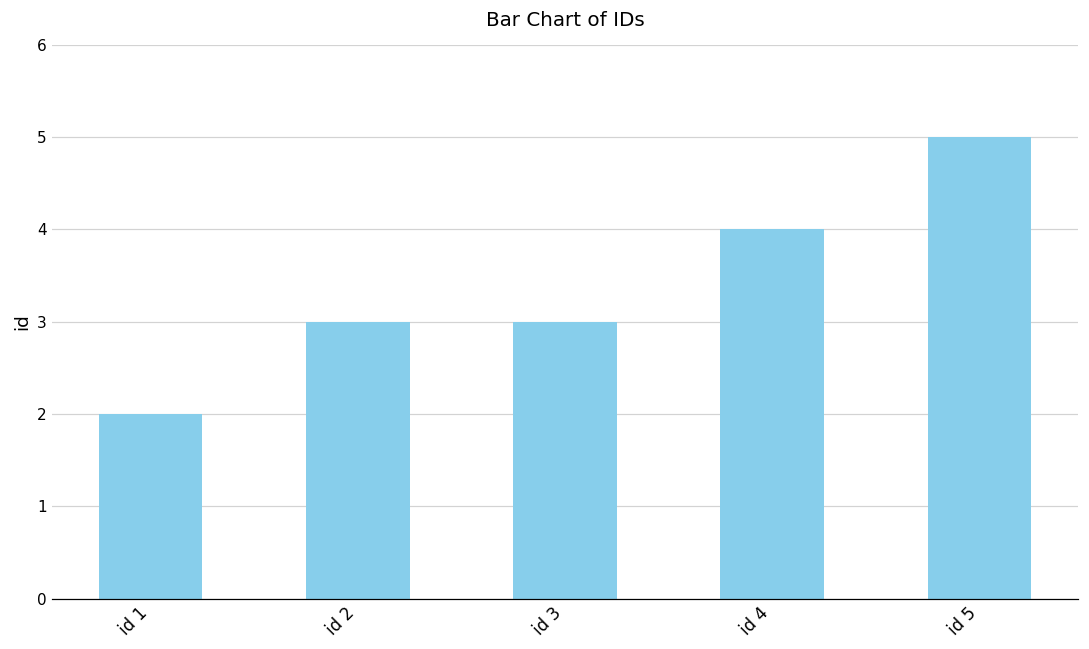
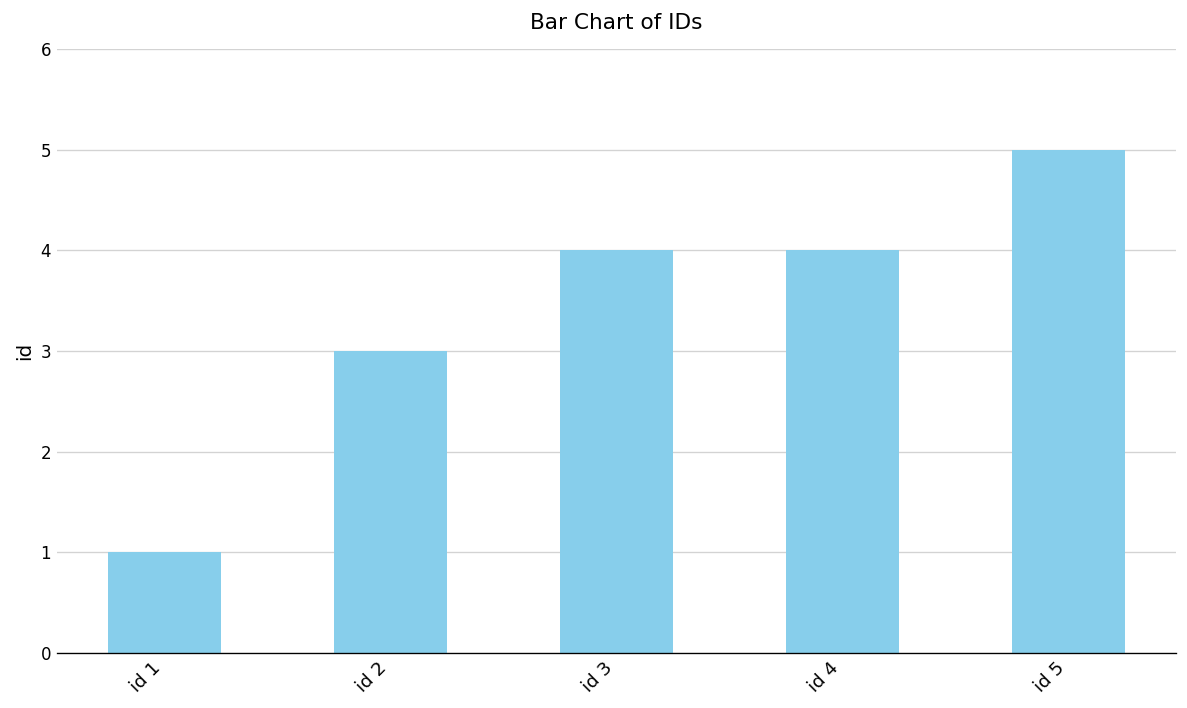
id 1: 2 -> 1
id 3: 3 -> 4
